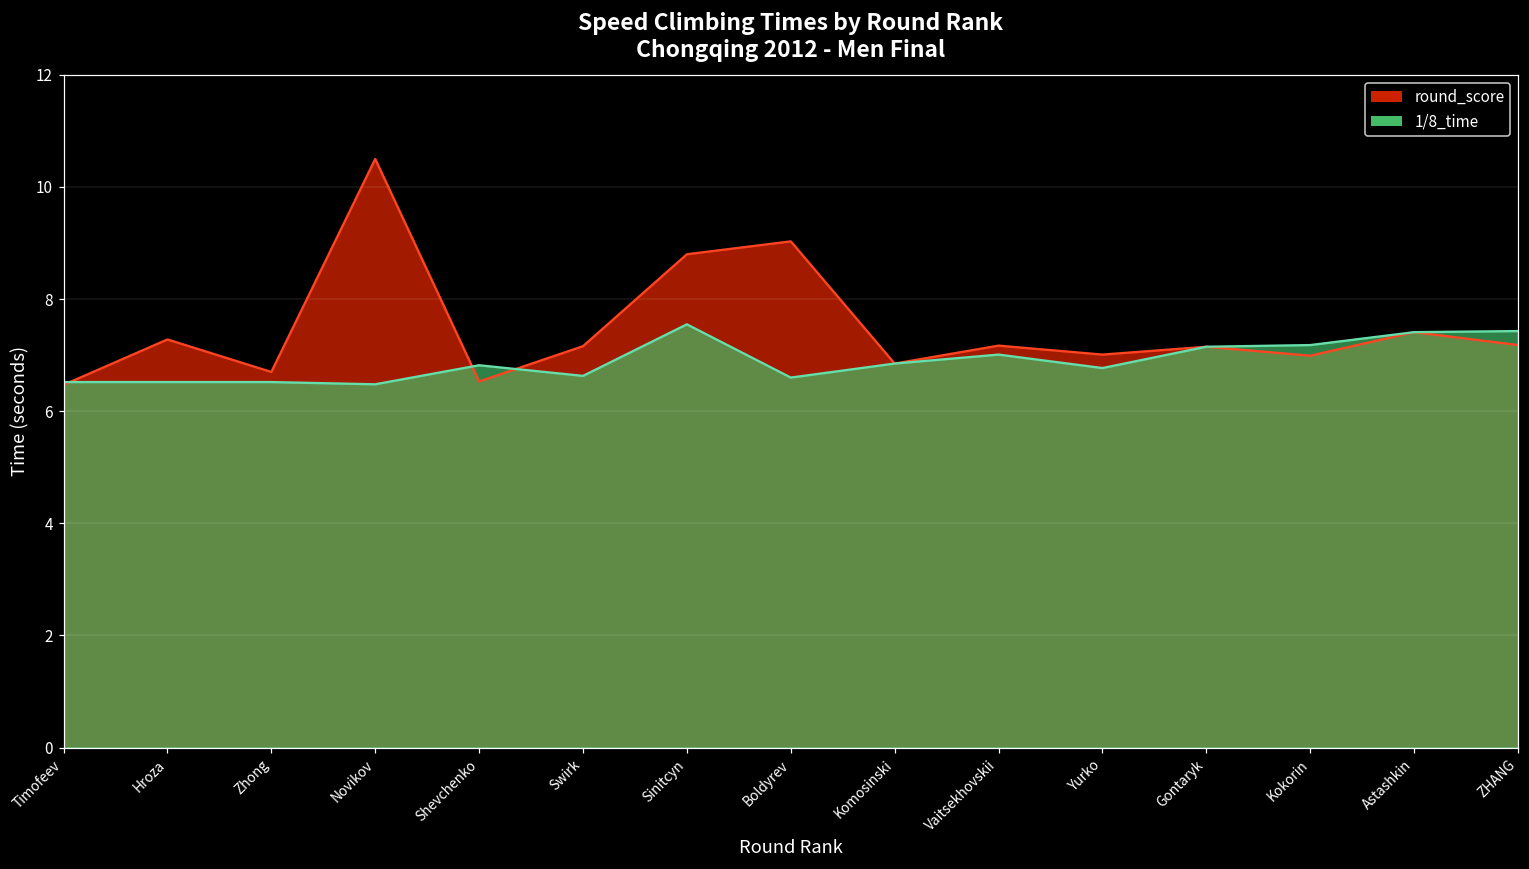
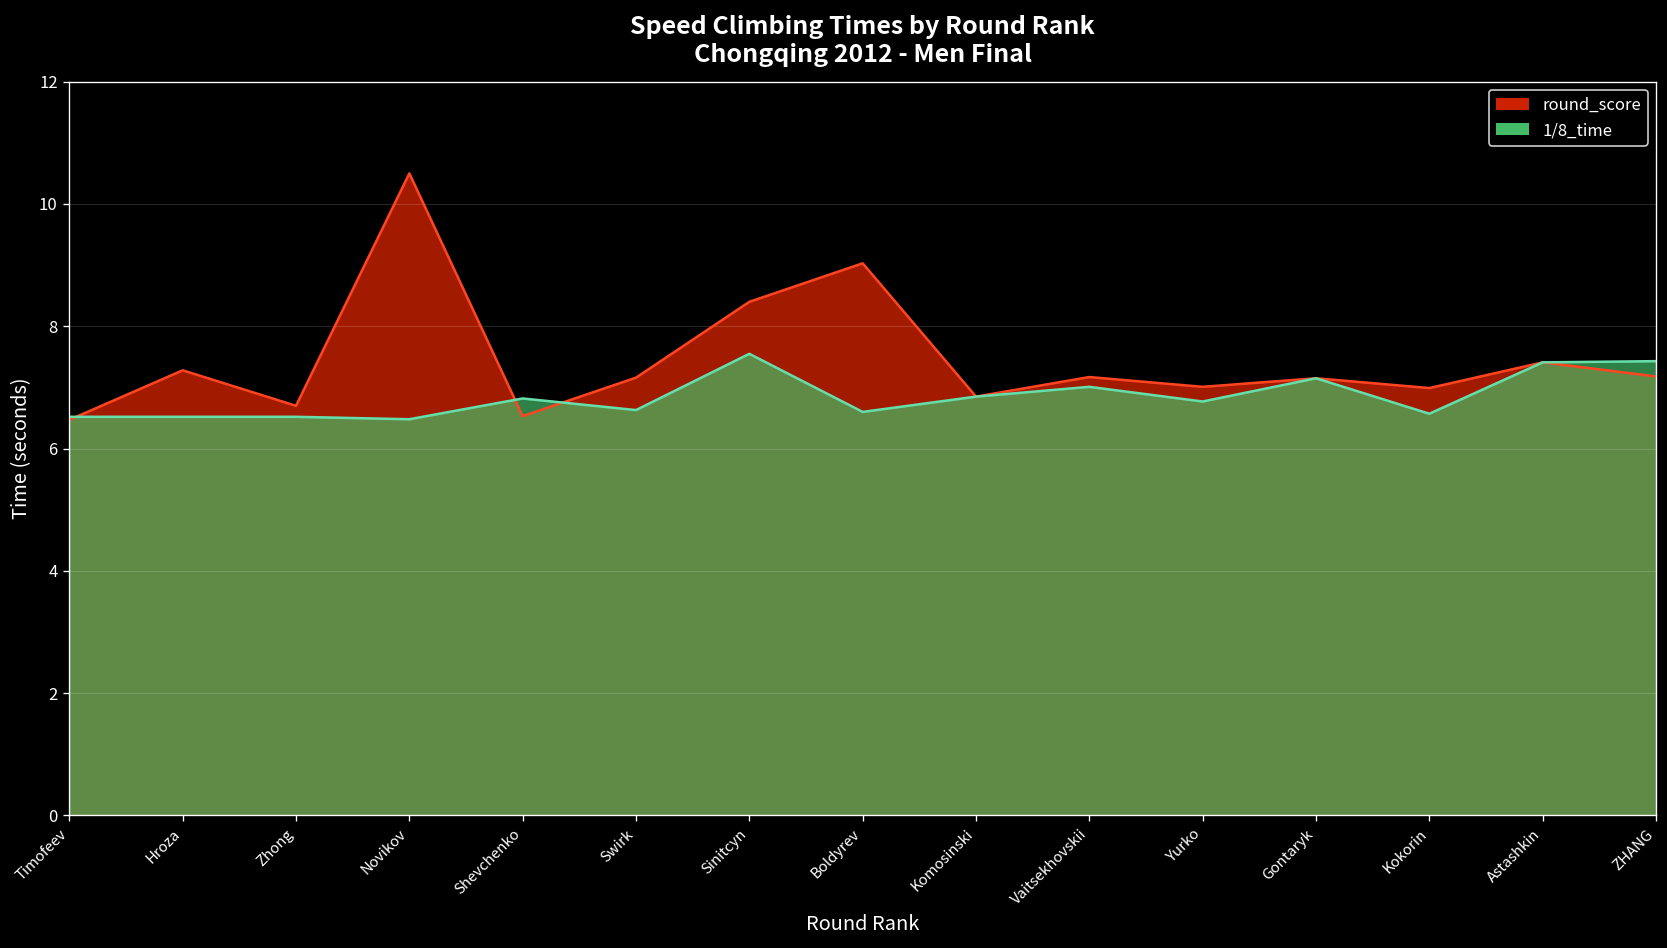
round_score, Sinitcyn: 8.8 -> 8.4
1/8_time, Kokorin: 7.2 -> 6.6
